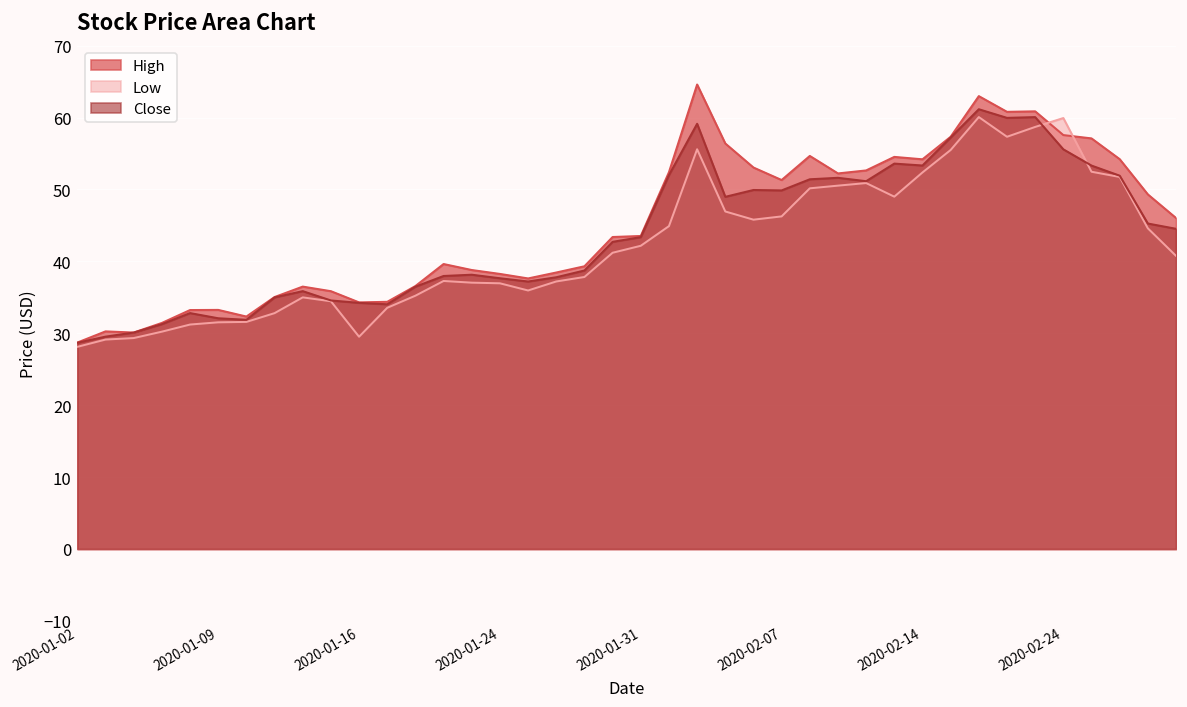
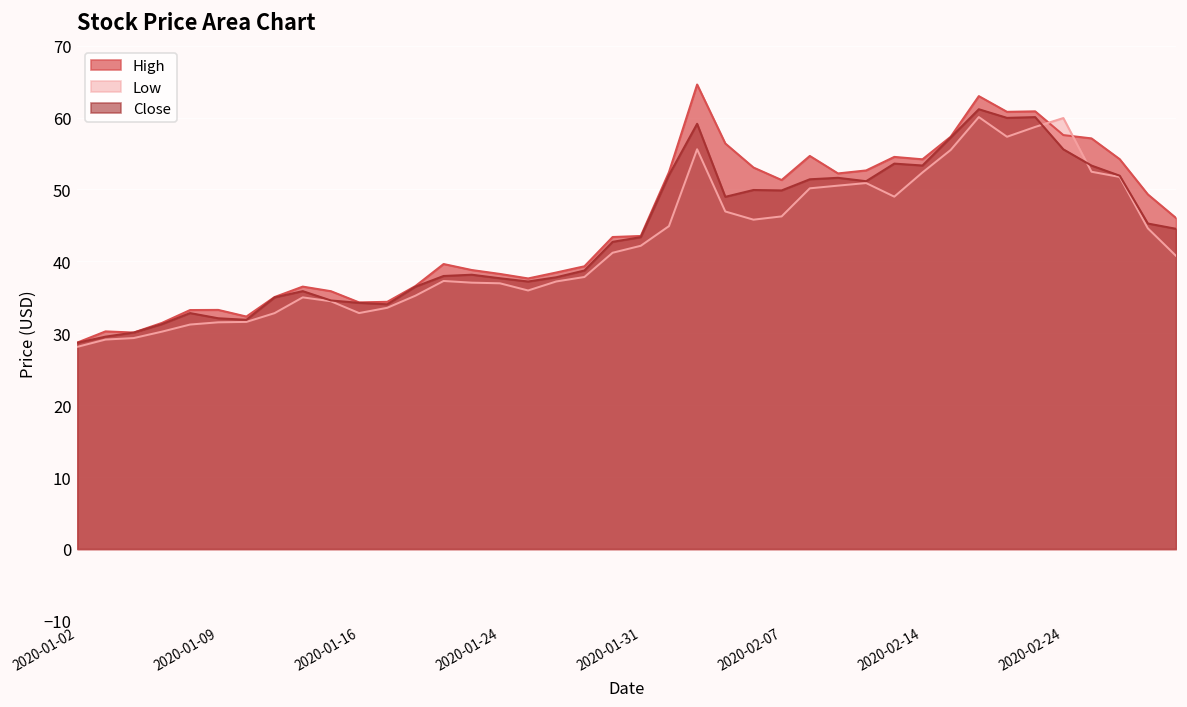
Low, 2020-01-16: 30 -> 33
